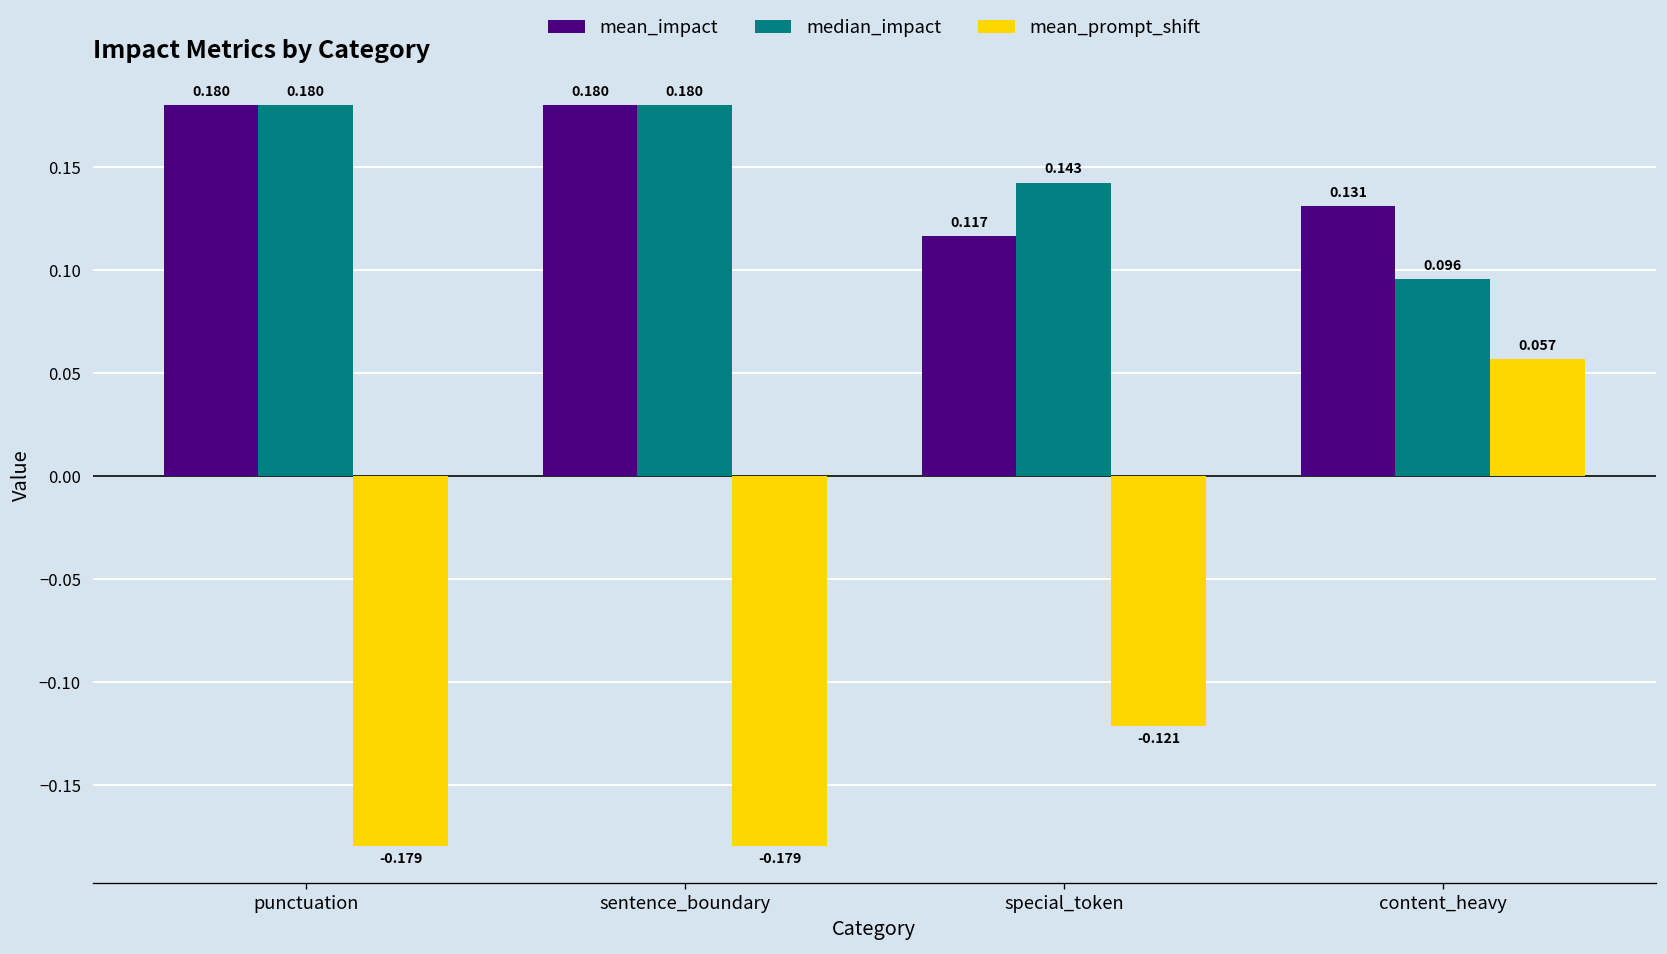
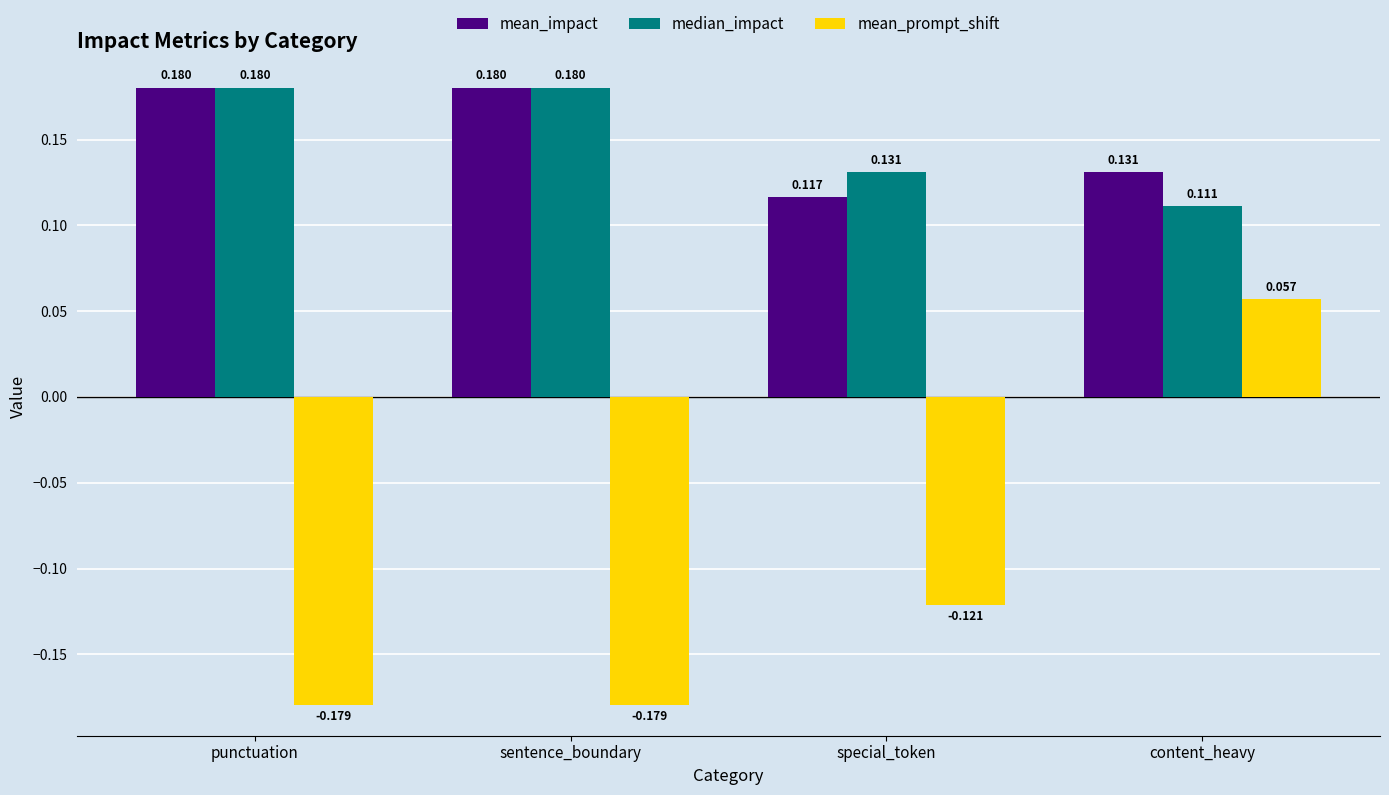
median_impact, special_token: 0.143 -> 0.131
median_impact, content_heavy: 0.096 -> 0.111
